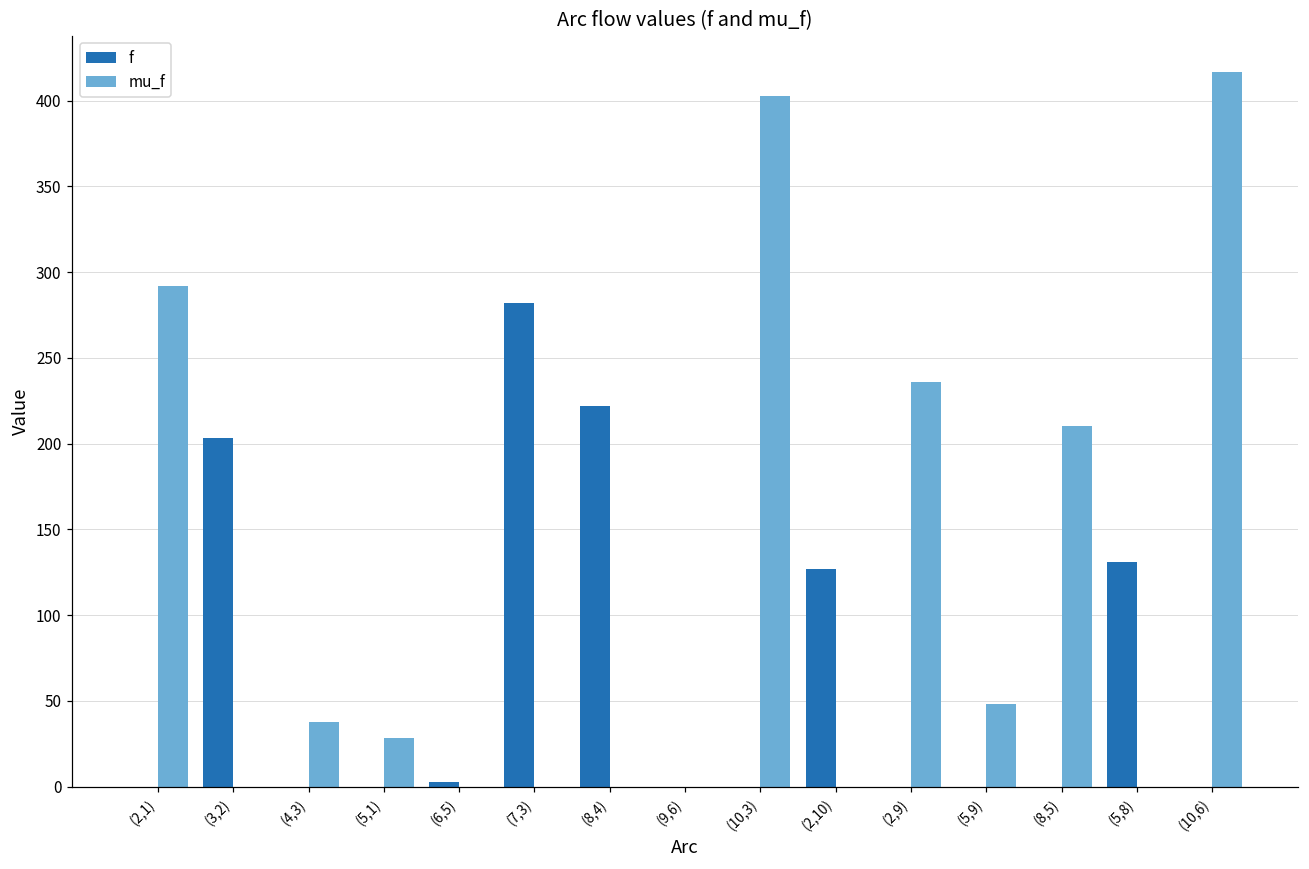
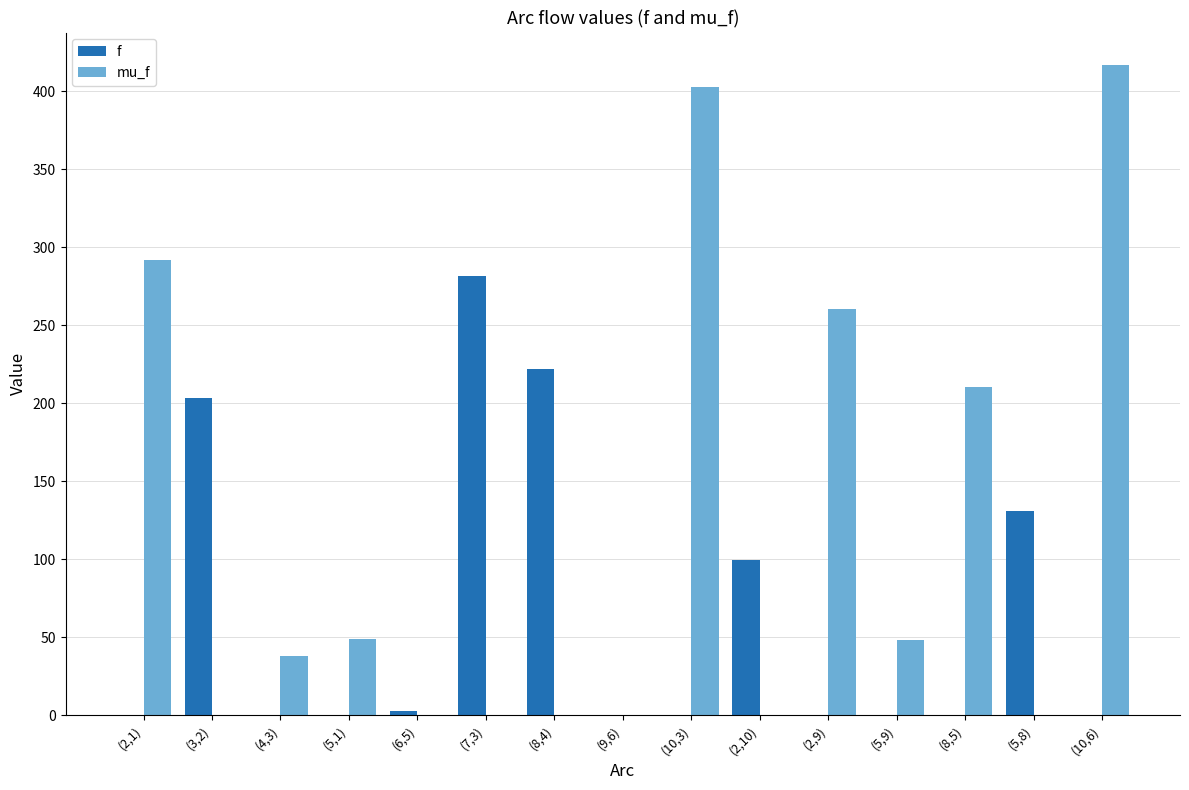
mu_f, (5,1): 29 -> 49
f, (2,10): 127 -> 99
mu_f, (2,9): 236 -> 260
